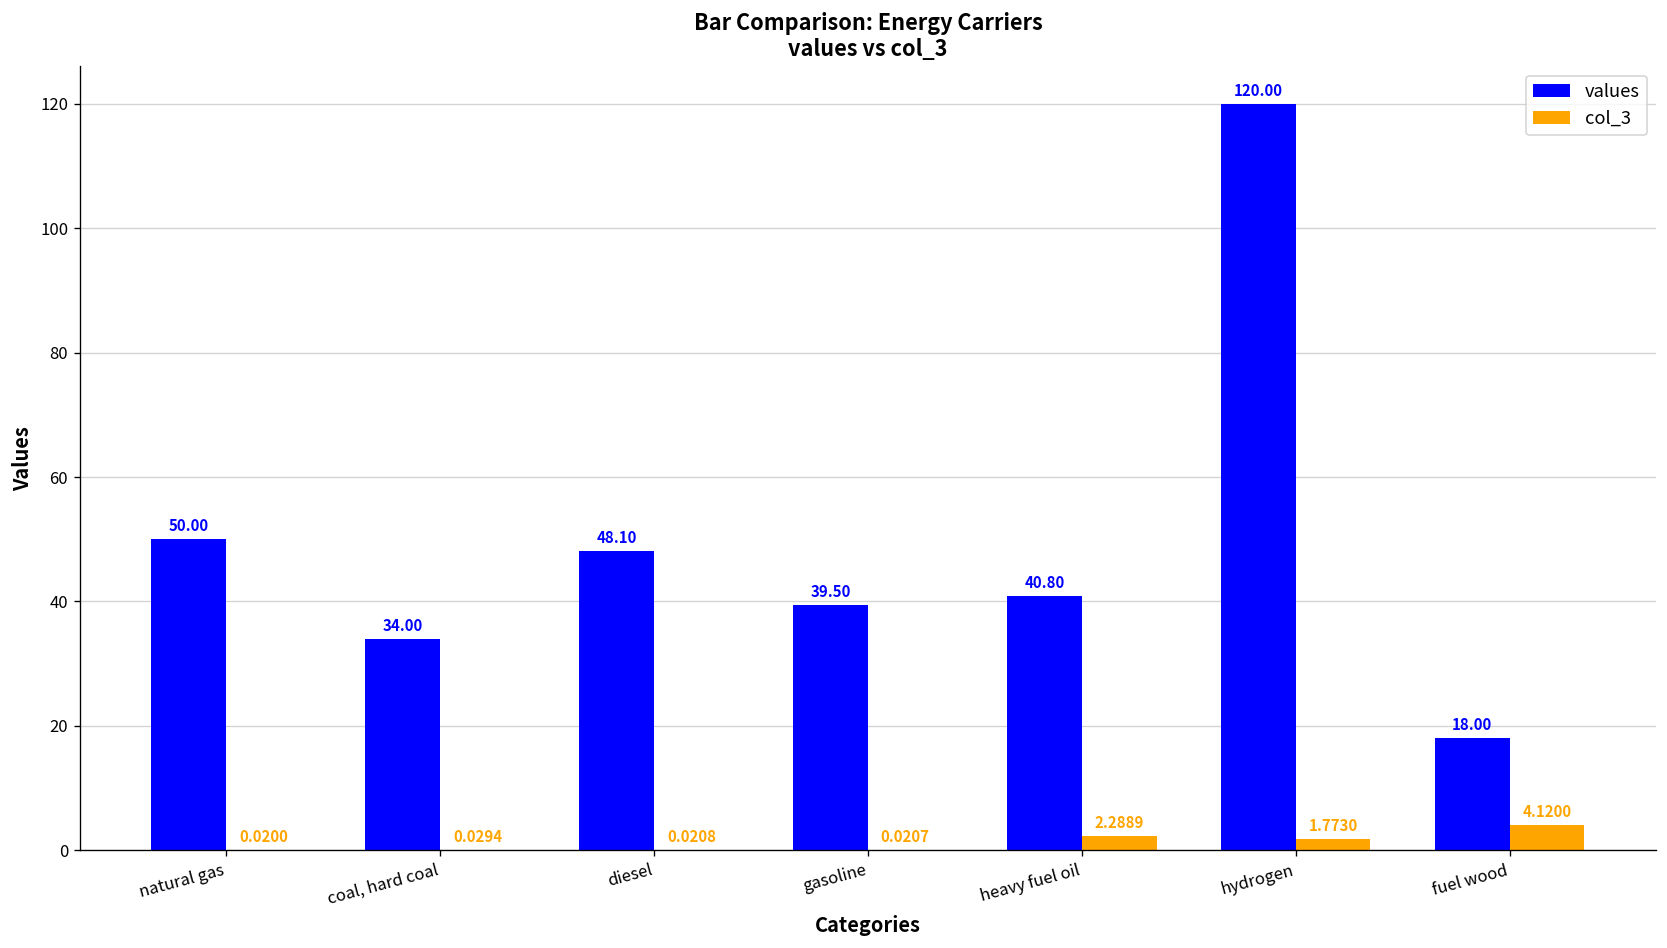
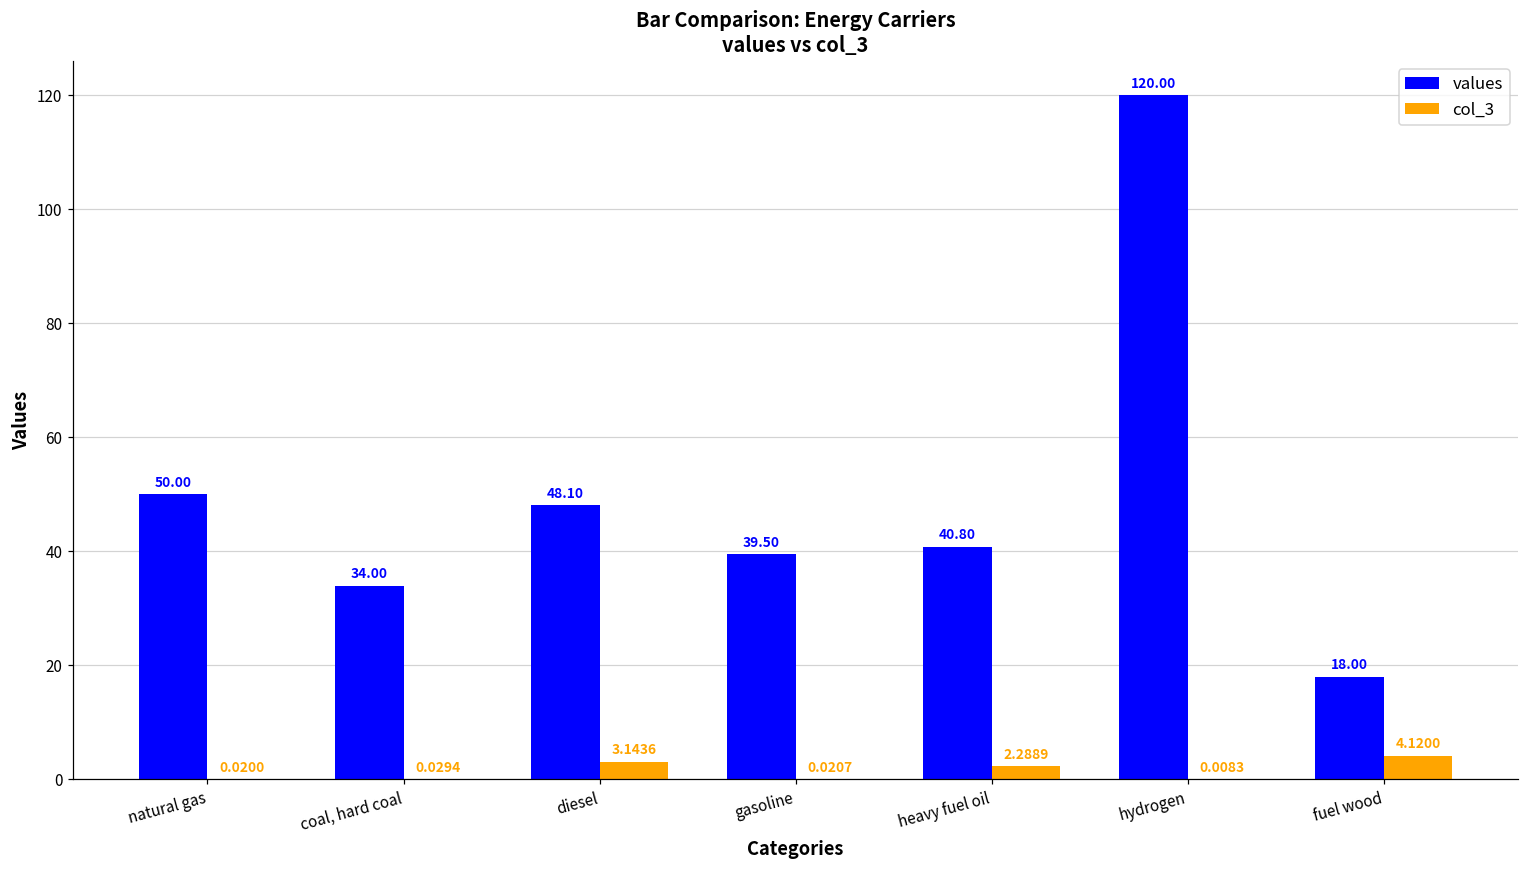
col_3, diesel: 0.0208 -> 3.1436
col_3, hydrogen: 1.7730 -> 0.0083
